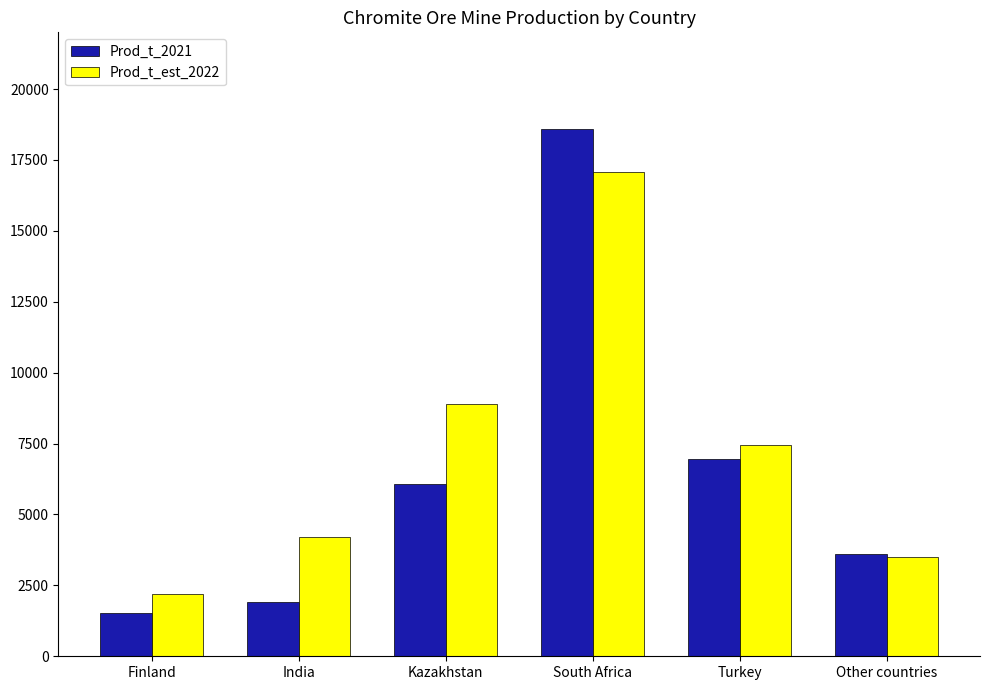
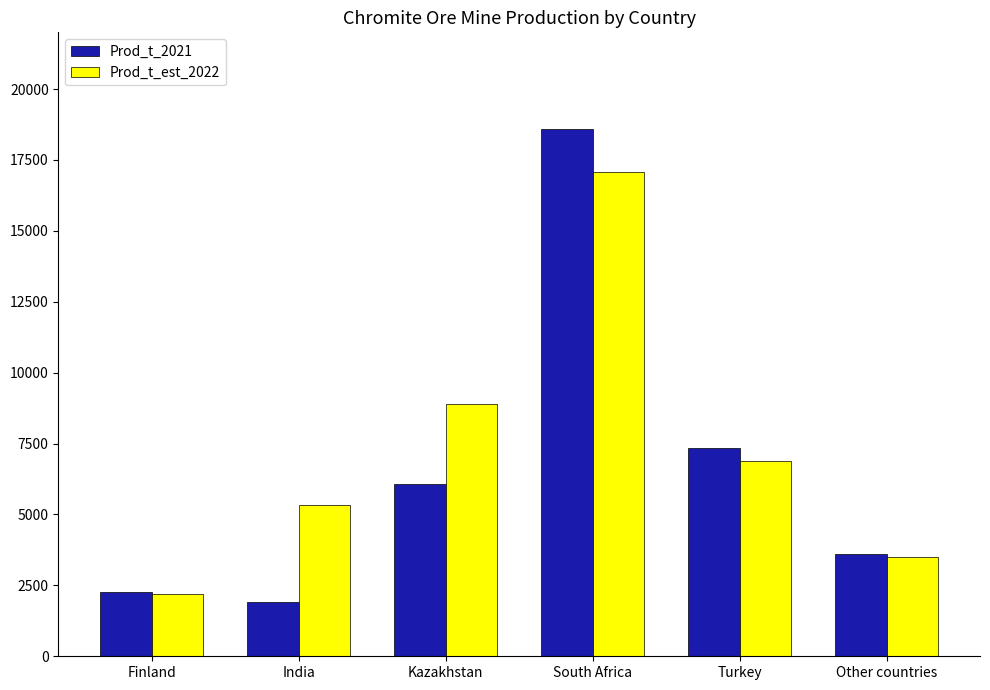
Prod_t_2021, Finland: 1500 -> 2300
Prod_t_est_2022, India: 4200 -> 5300
Prod_t_2021, Turkey: 7000 -> 7300
Prod_t_est_2022, Turkey: 7400 -> 6900
